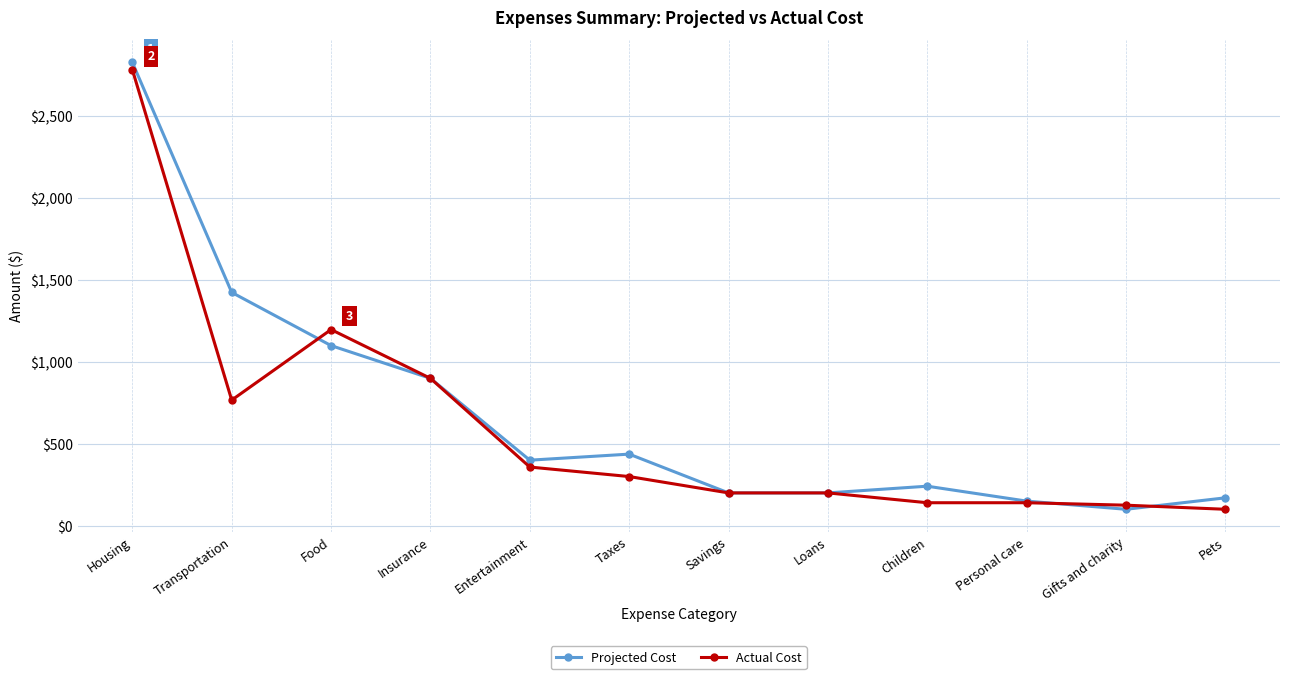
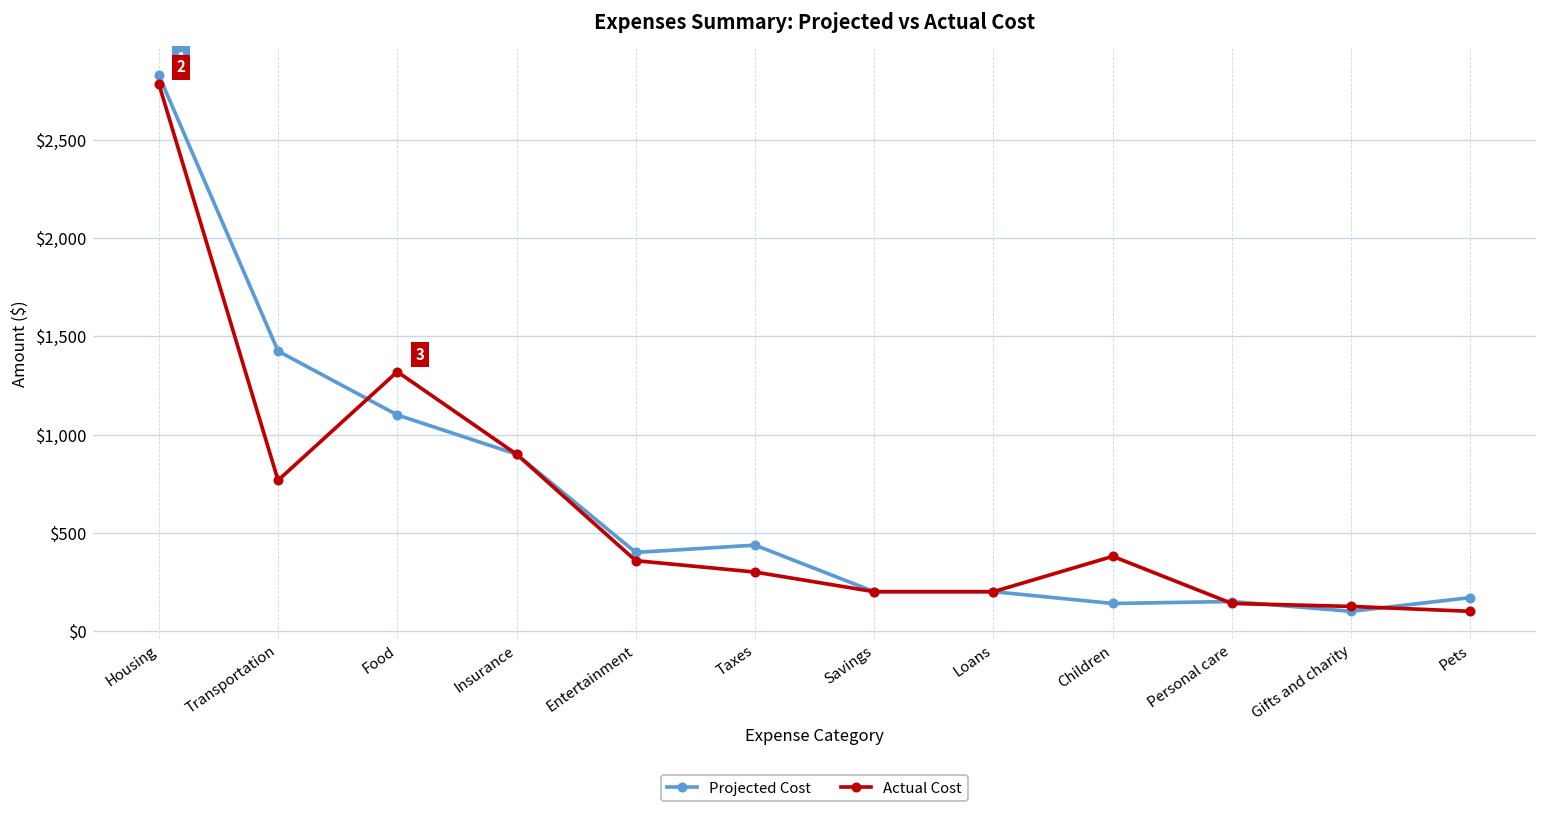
Actual Cost, Food: $1,200 -> $1,320
Projected Cost, Children: $240 -> $140
Actual Cost, Children: $140 -> $380
